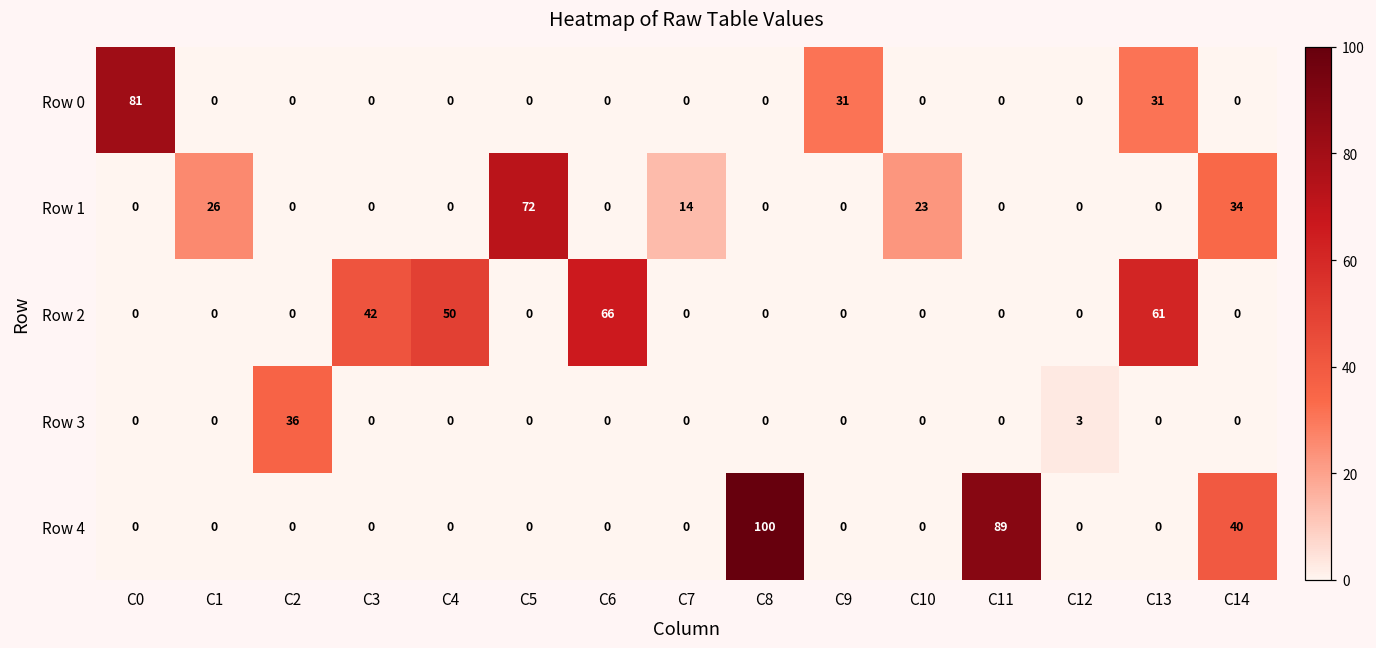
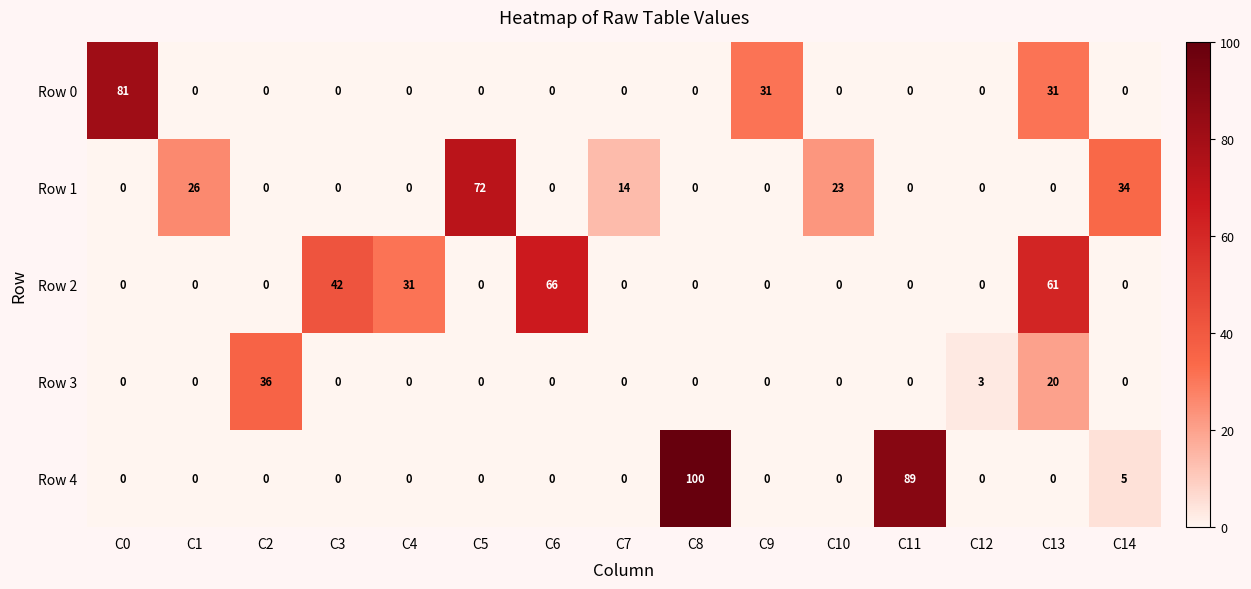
Row 2, C4: 50 -> 31
Row 3, C13: 0 -> 20
Row 4, C14: 40 -> 5
